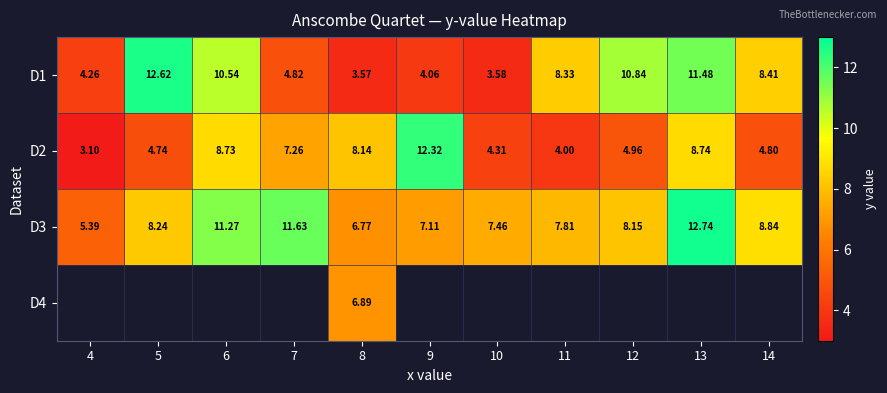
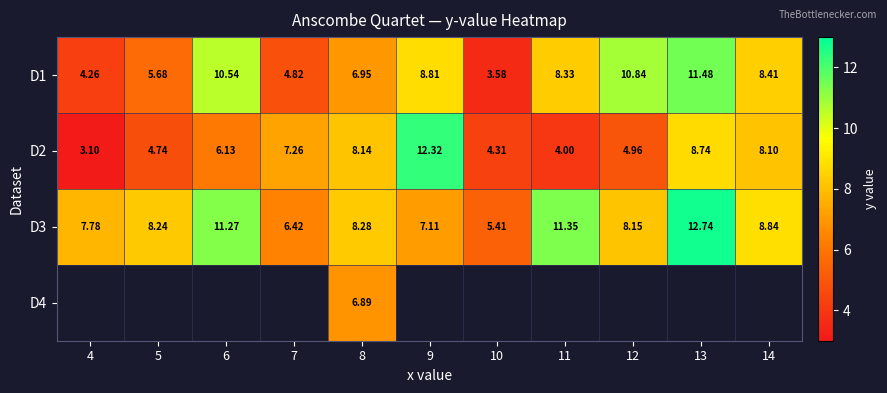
D1, 5: 12.62 -> 5.68
D1, 8: 3.57 -> 6.95
D1, 9: 4.06 -> 8.81
D2, 6: 8.73 -> 6.13
D2, 14: 4.80 -> 8.10
D3, 4: 5.39 -> 7.78
D3, 7: 11.63 -> 6.42
D3, 8: 6.77 -> 8.28
D3, 10: 7.46 -> 5.41
D3, 11: 7.81 -> 11.35
